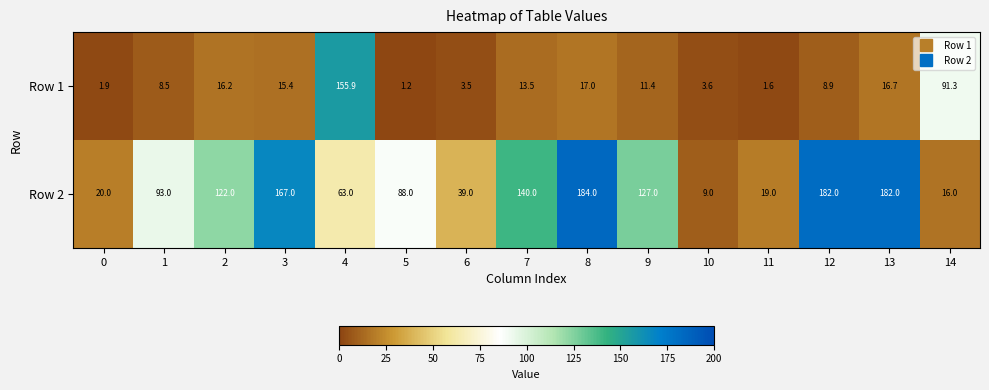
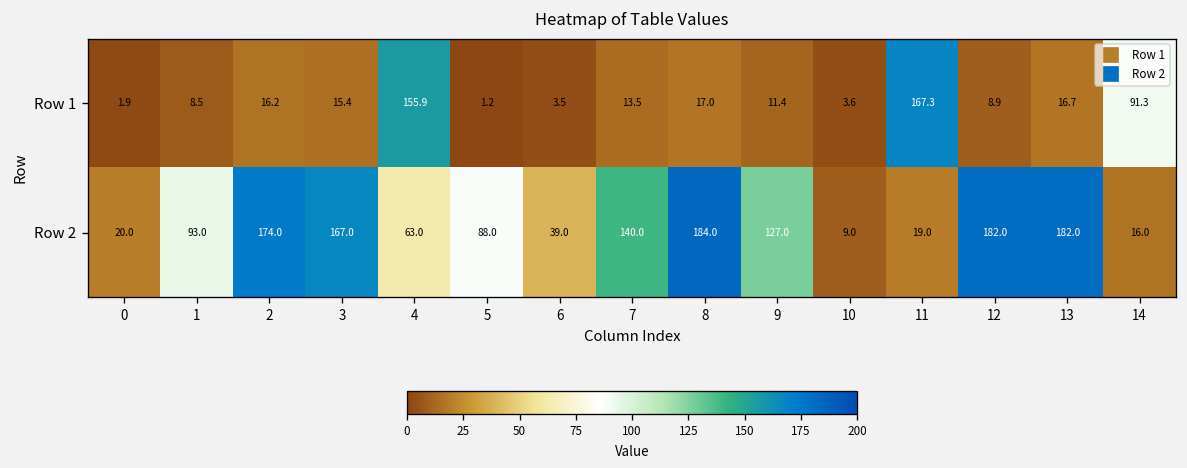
Row 1, 11: 1.6 -> 167.3
Row 2, 2: 122.0 -> 174.0
